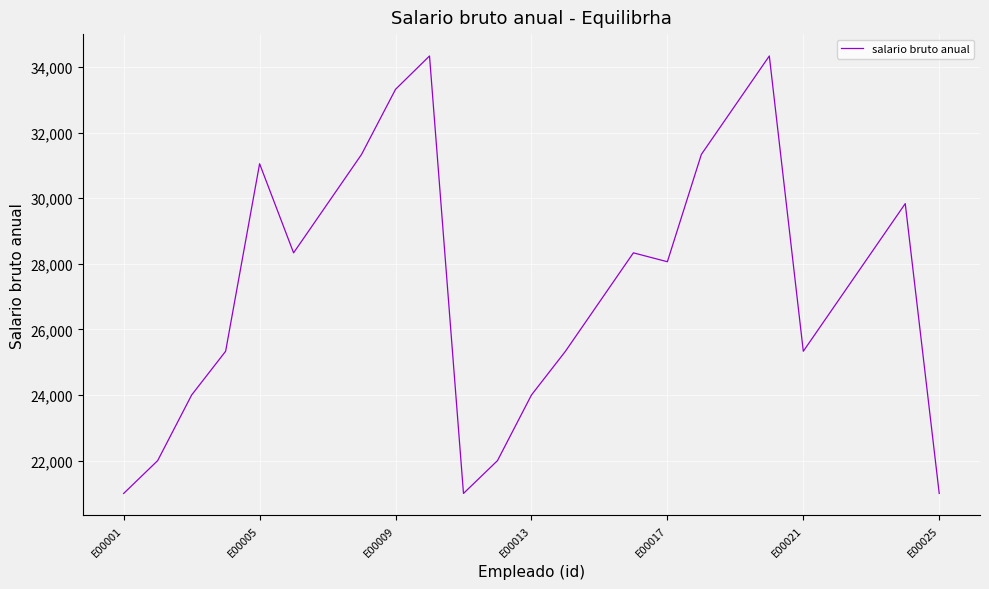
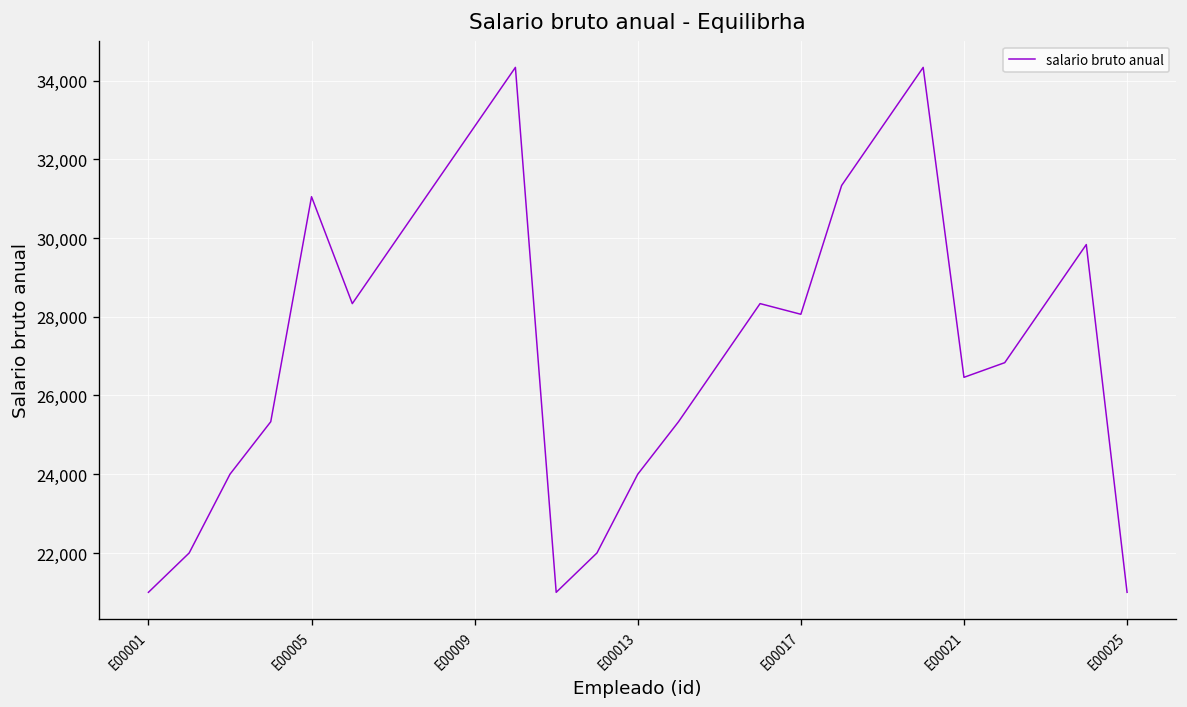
E00009: 33,300 -> 32,800
E00021: 25,300 -> 26,500
